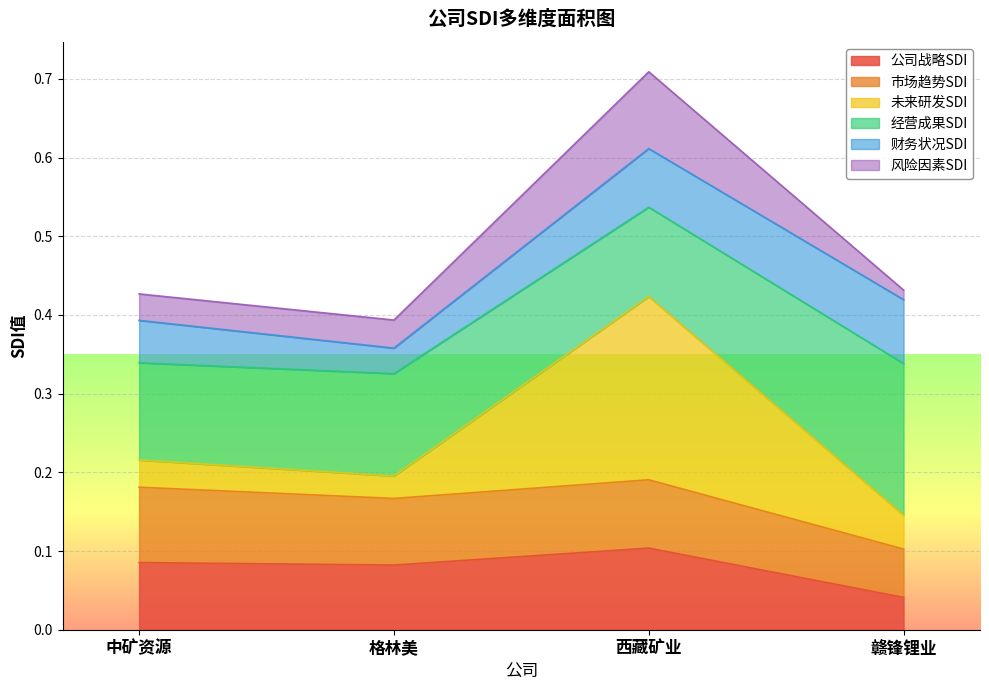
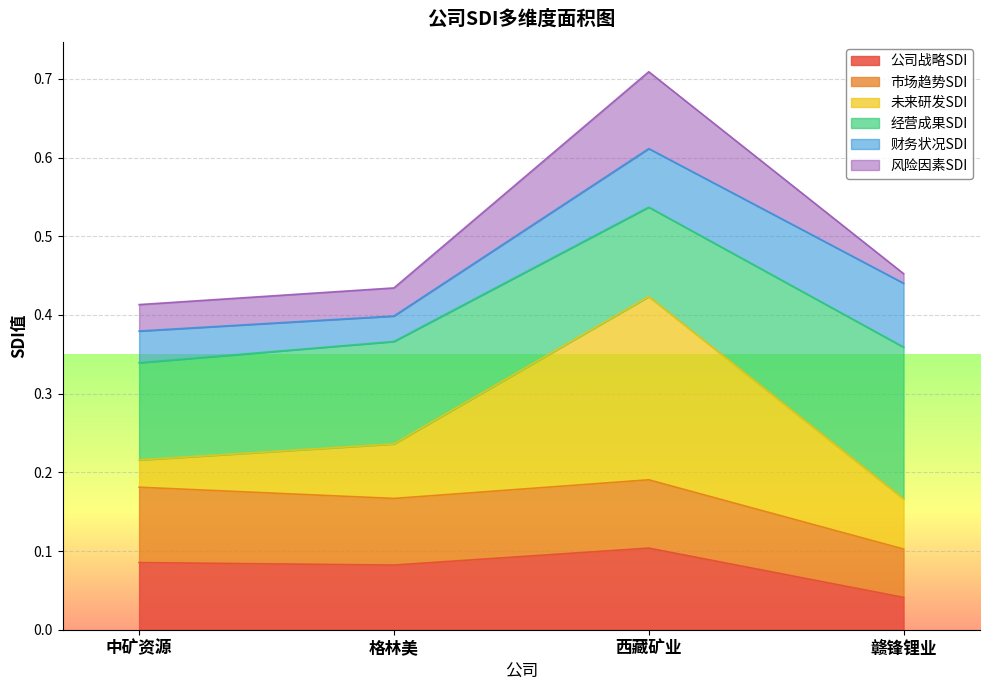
财务状况SDI, 中矿资源: 0.05 -> 0.04
未来研发SDI, 格林美: 0.03 -> 0.07
未来研发SDI, 赣锋锂业: 0.04 -> 0.06
